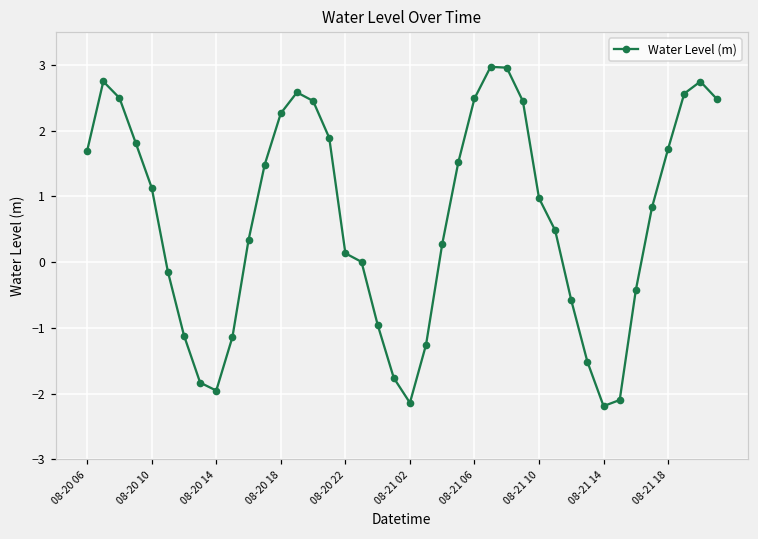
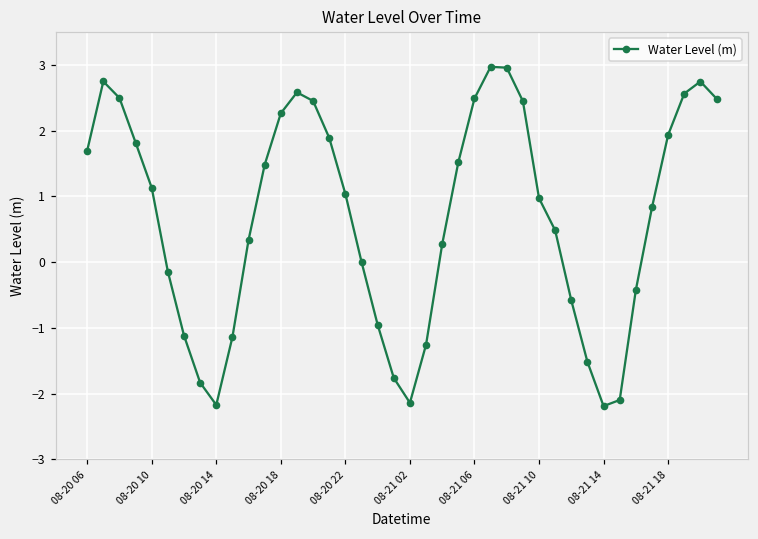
08-20 14: -2.0 -> -2.2
08-20 22: 0.1 -> 1.0
08-21 18: 1.7 -> 1.9
